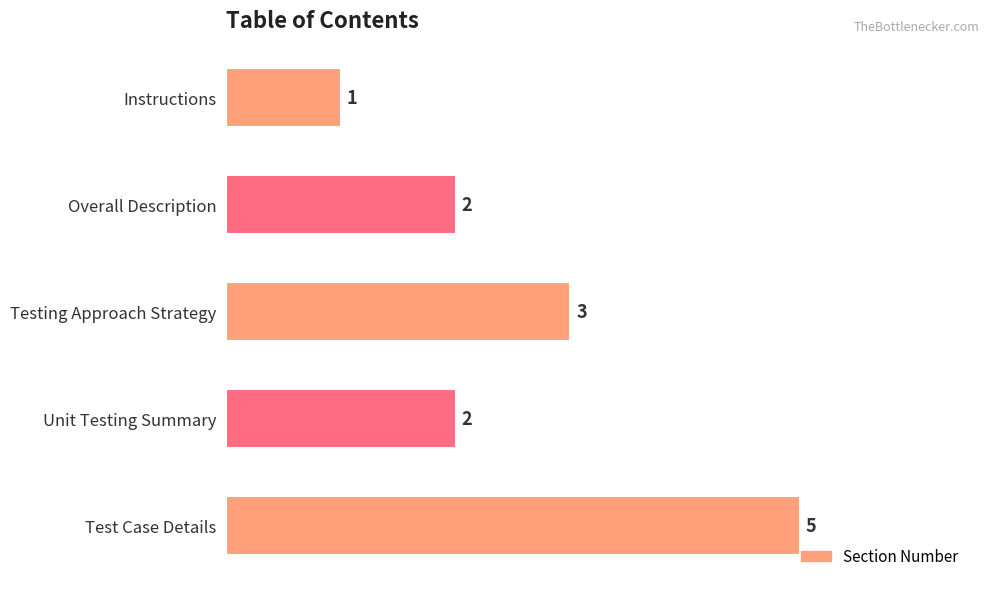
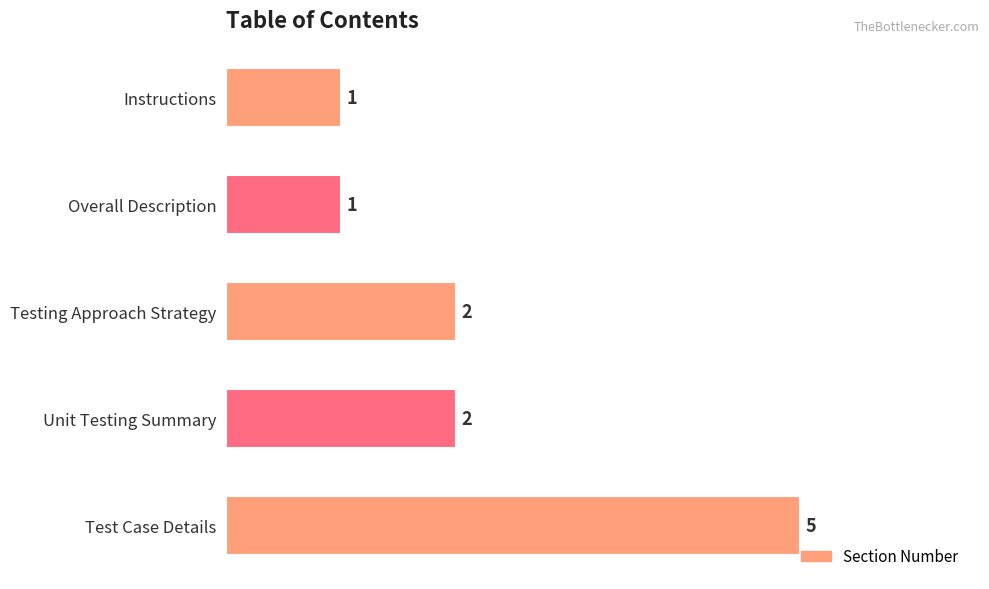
Overall Description: 2 -> 1
Testing Approach Strategy: 3 -> 2
